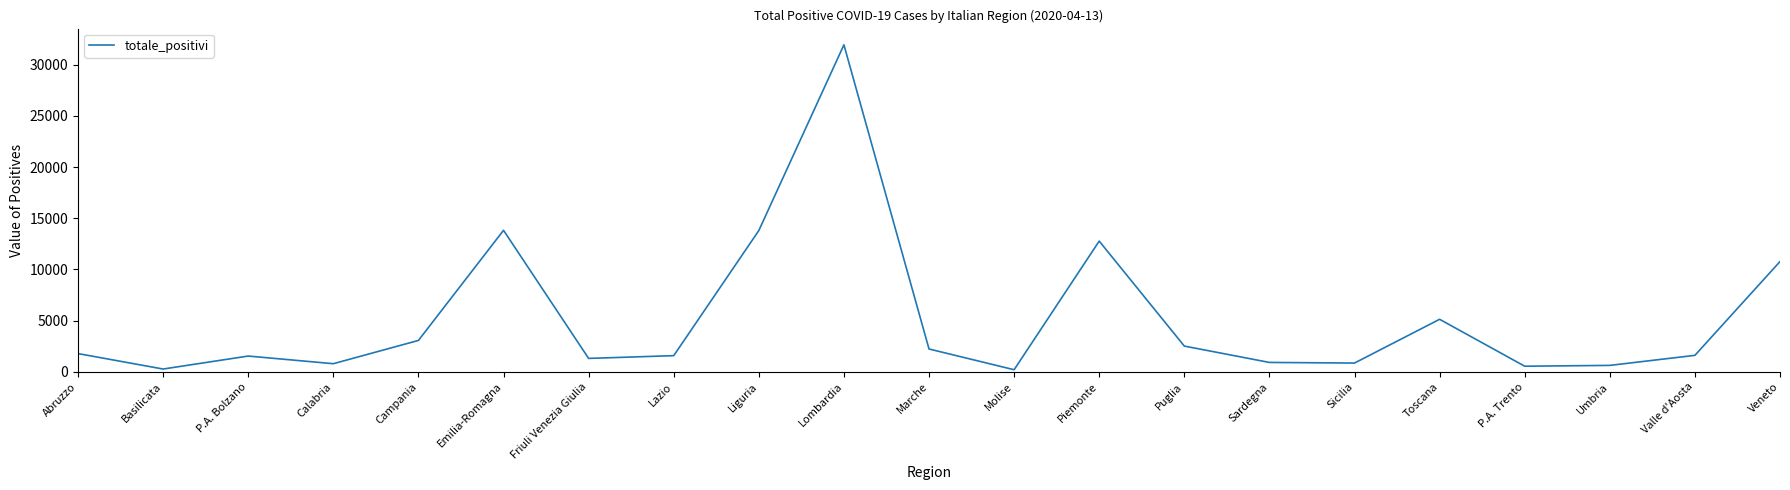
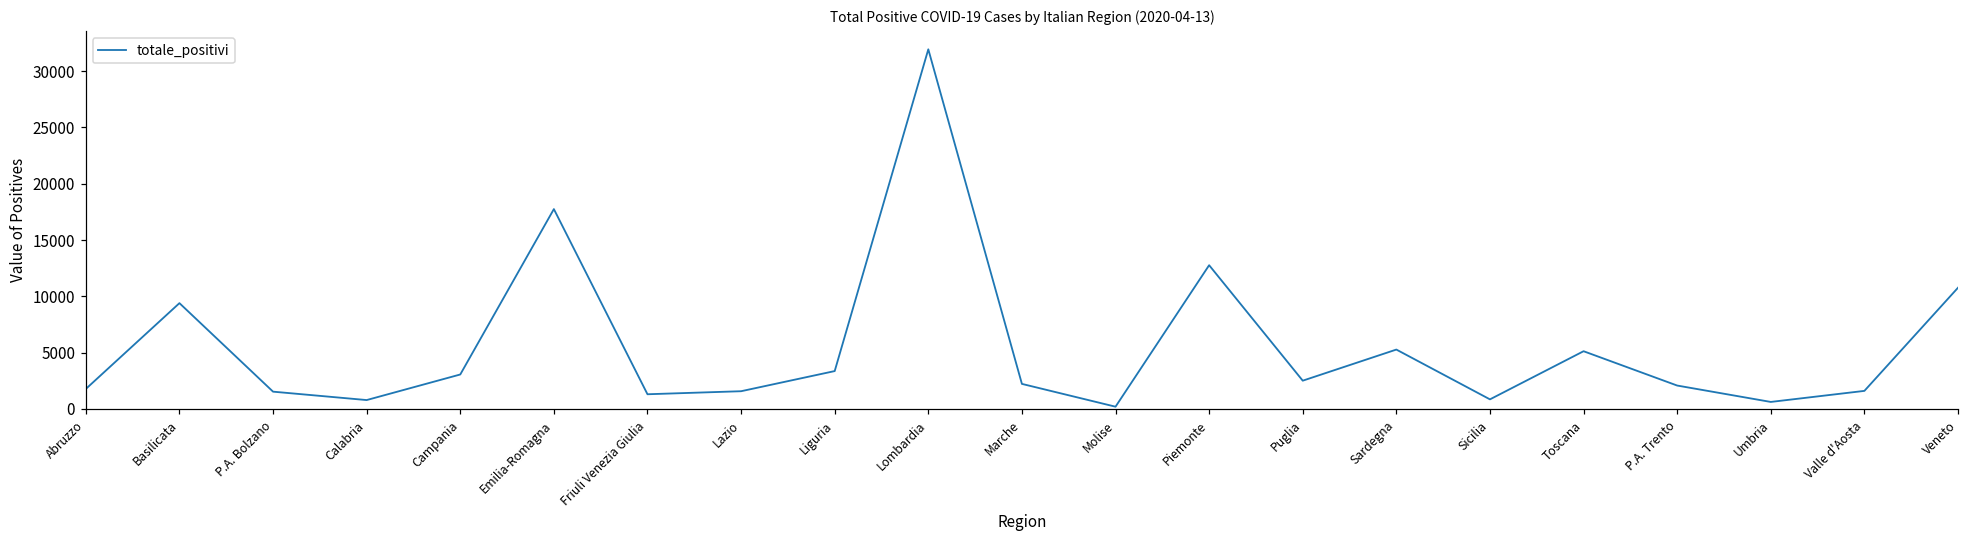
Basilicata: 300 -> 9400
Emilia-Romagna: 13800 -> 17700
Liguria: 13800 -> 3400
Sardegna: 900 -> 5300
P.A. Trento: 500 -> 2100
